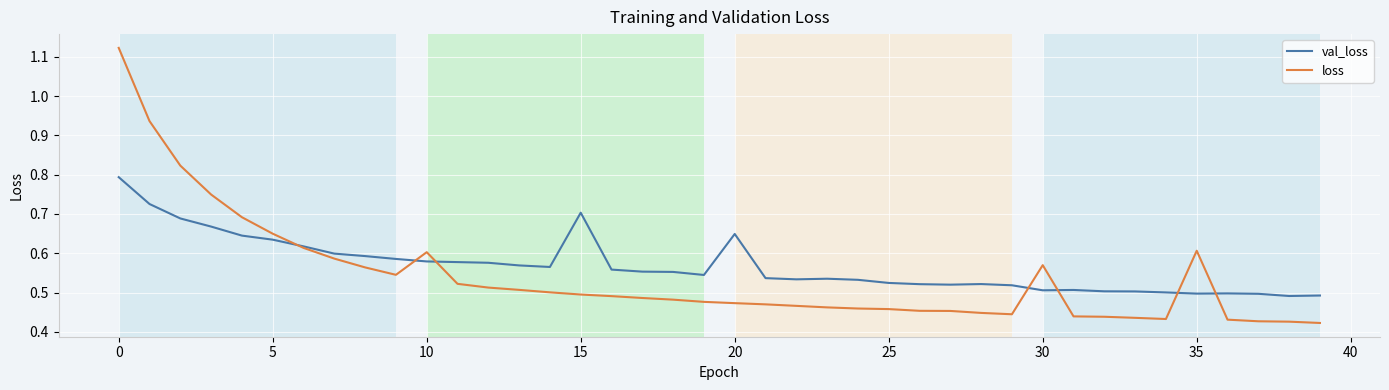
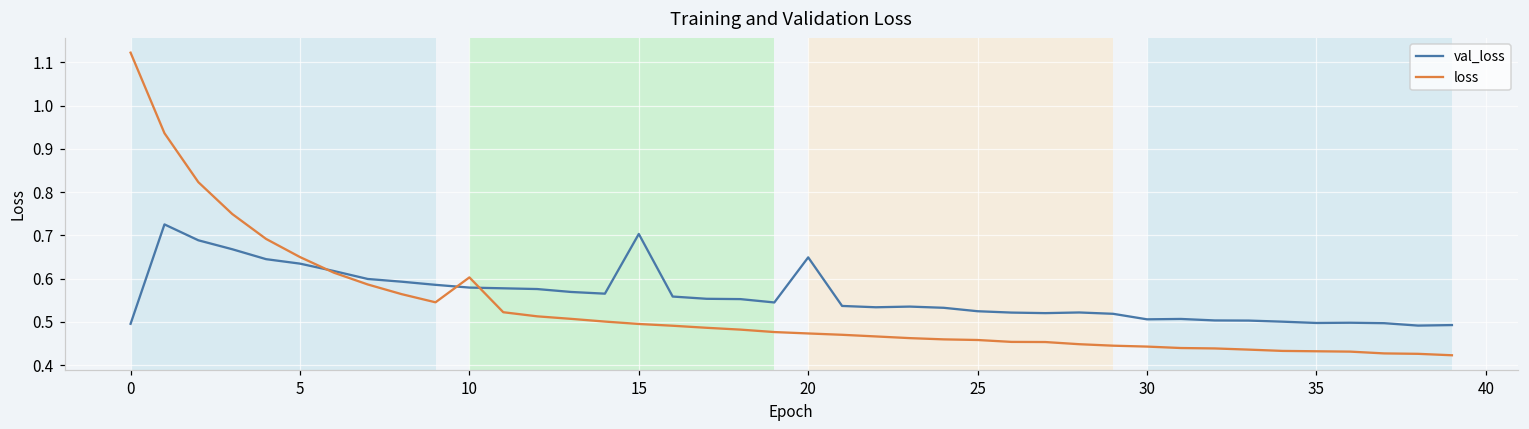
val_loss, 0: 0.79 -> 0.50
loss, 30: 0.57 -> 0.44
loss, 35: 0.61 -> 0.43
